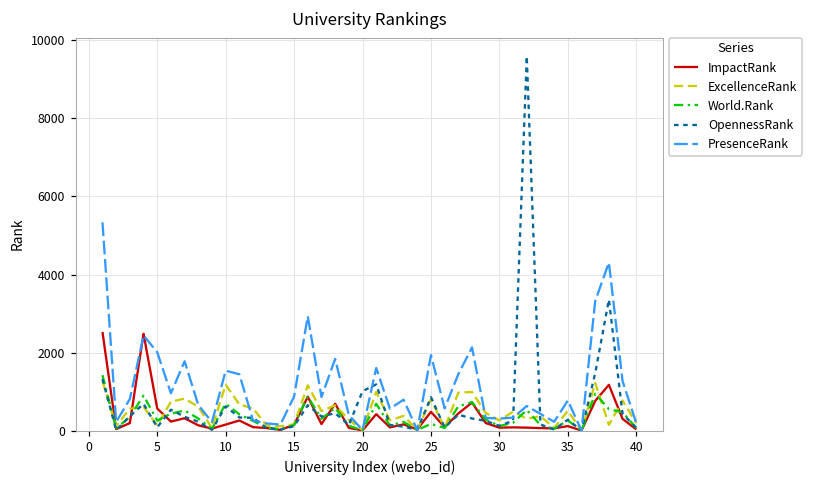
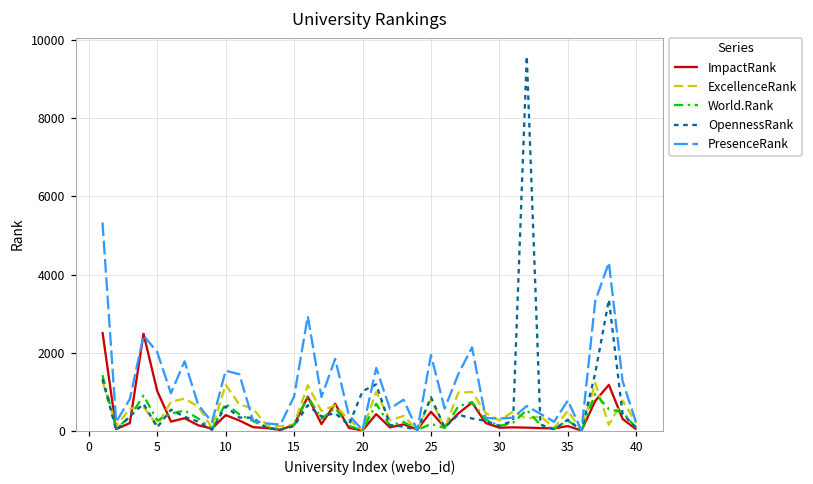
ImpactRank, 5: 600 -> 1000
ImpactRank, 10: 200 -> 400
